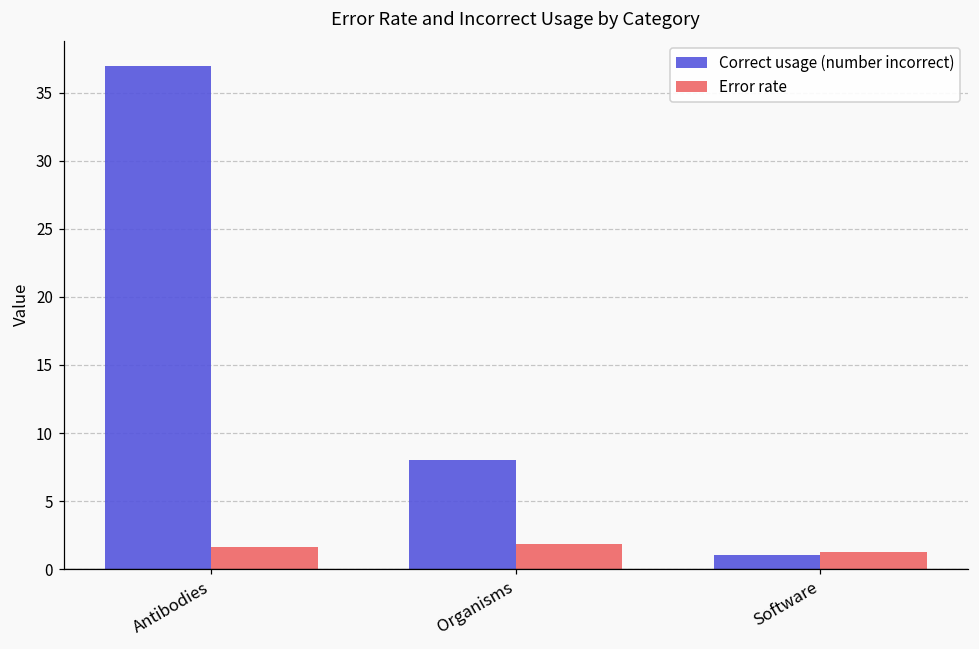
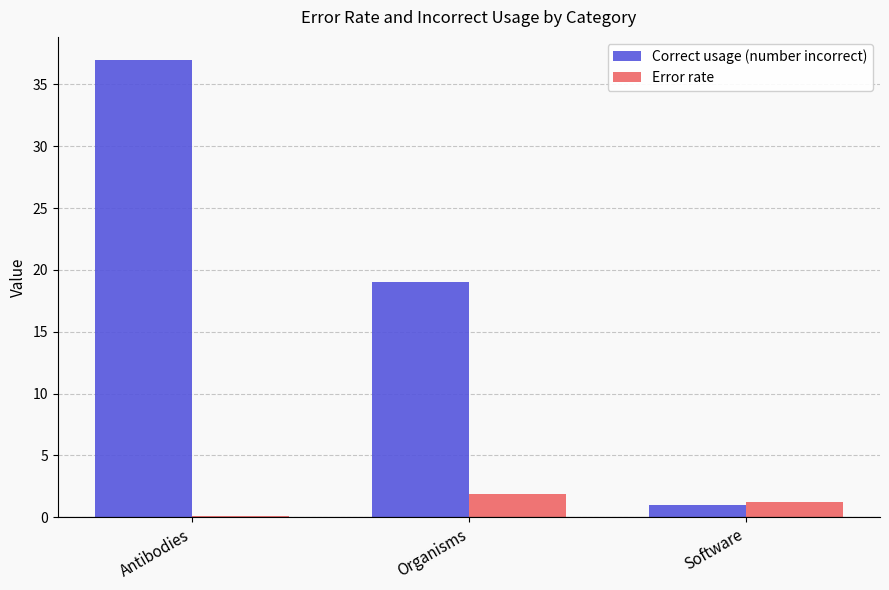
Error rate, Antibodies: 1.6 -> 0.1
Correct usage (number incorrect), Organisms: 8 -> 19
